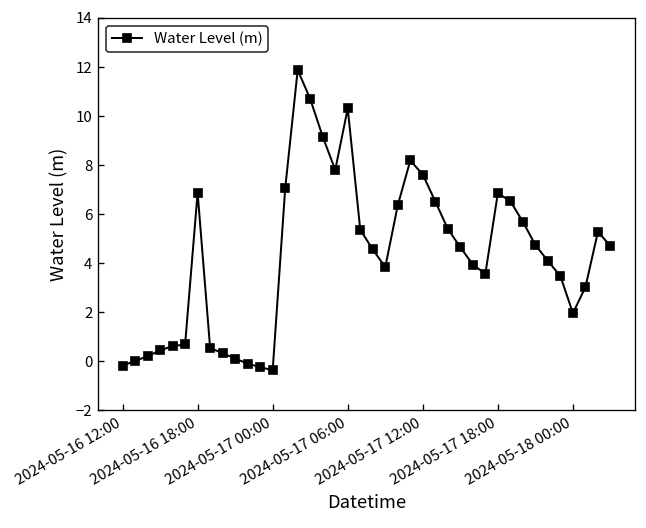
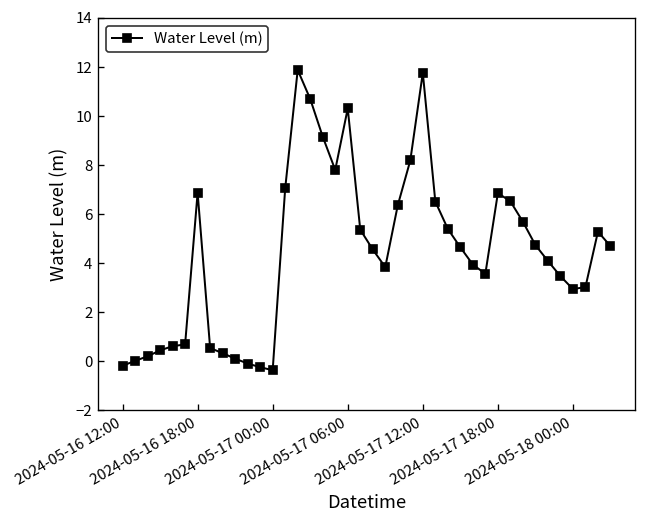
2024-05-17 12:00: 7.6 -> 11.8
2024-05-18 00:00: 2.0 -> 2.9
